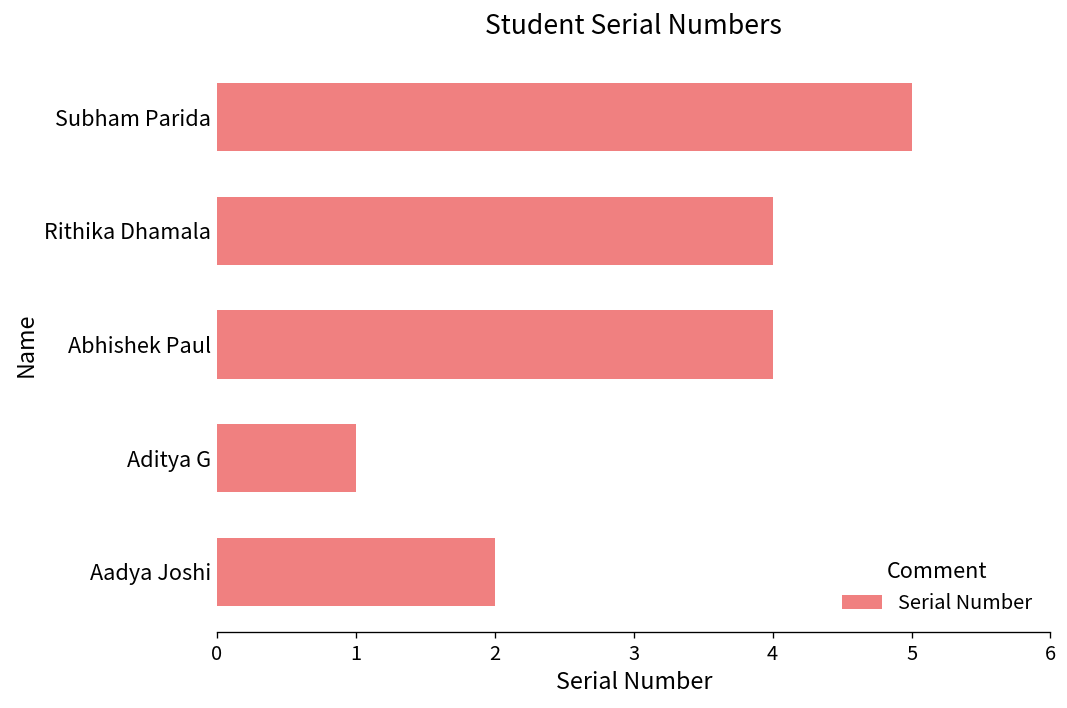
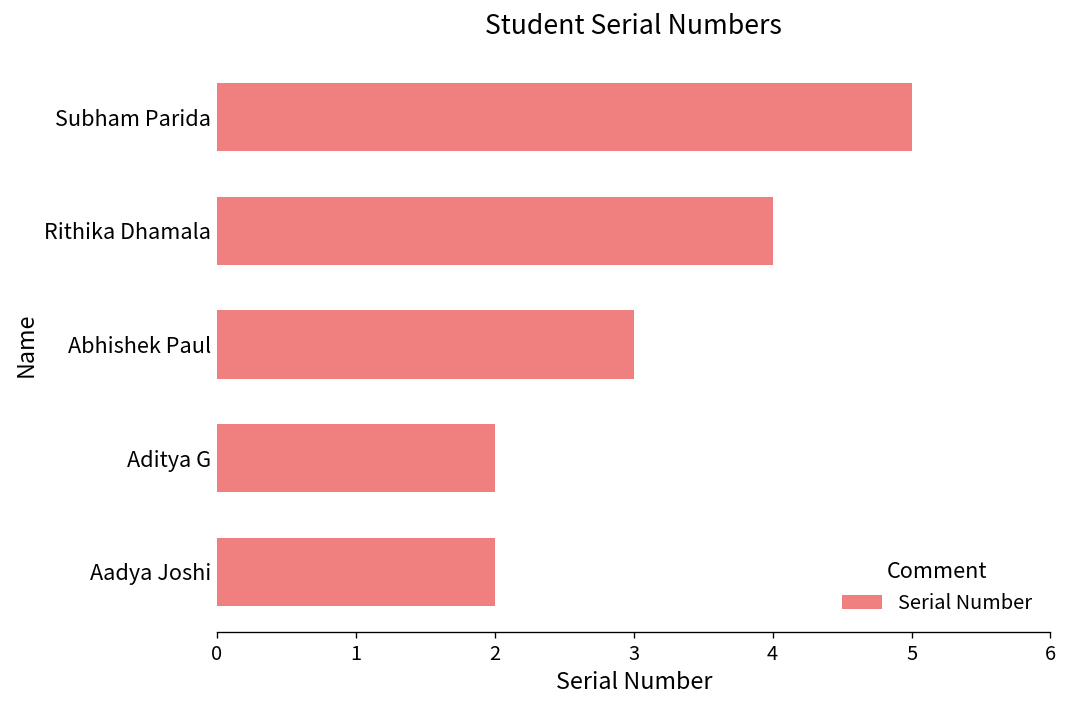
Abhishek Paul: 4 -> 3
Aditya G: 1 -> 2
